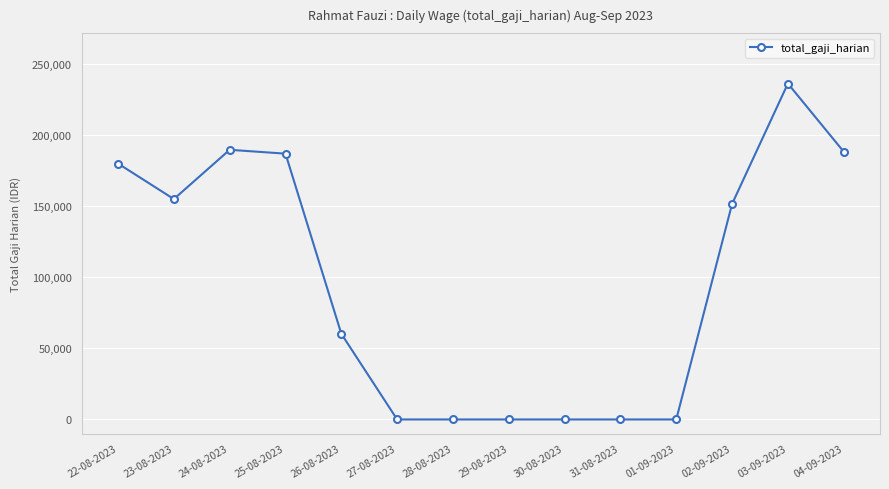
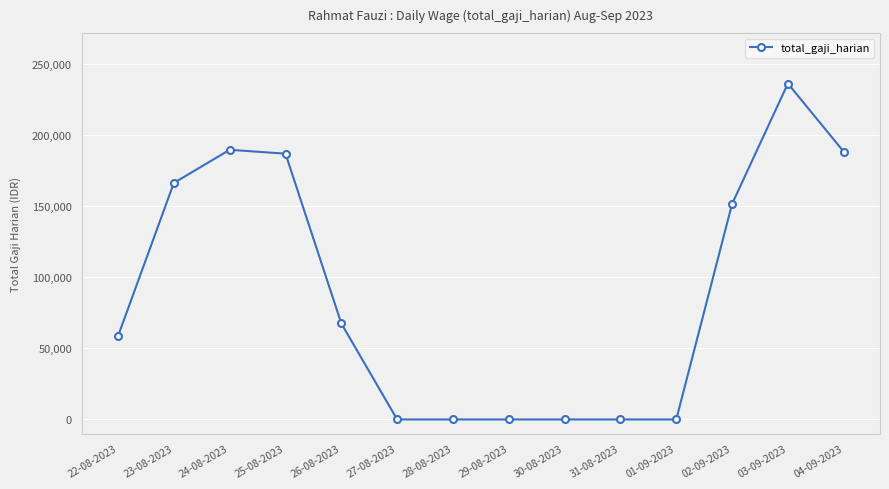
22-08-2023: 180,000 -> 59,000
23-08-2023: 155,000 -> 166,000
26-08-2023: 60,000 -> 68,000
